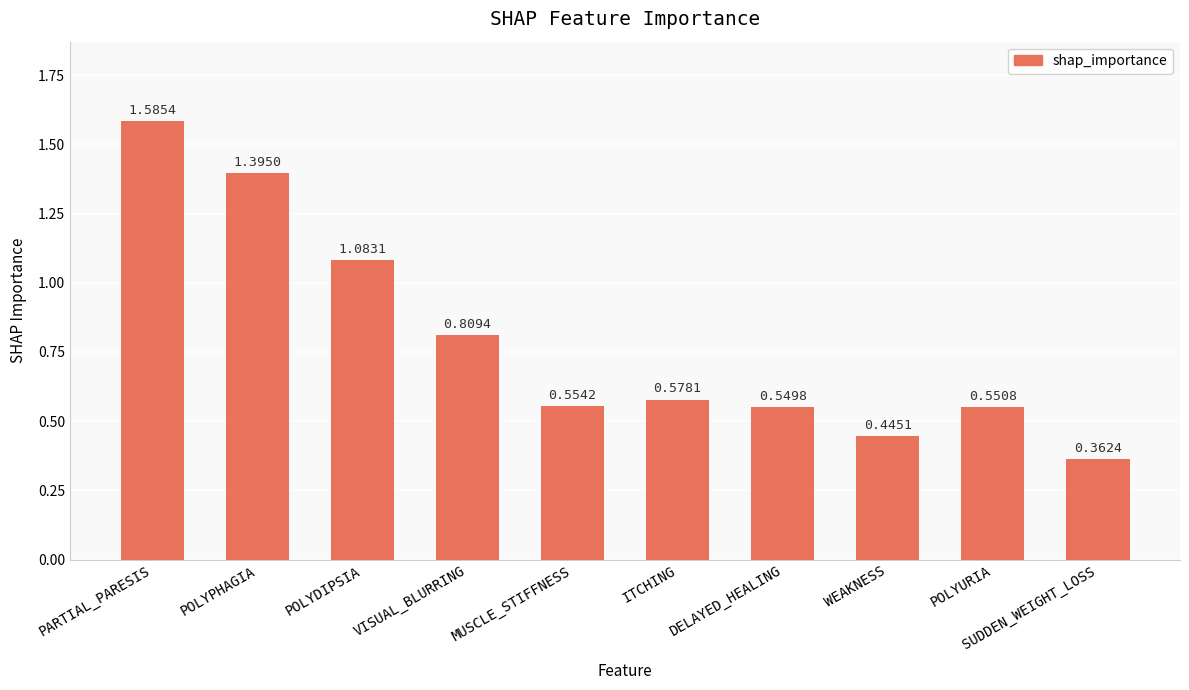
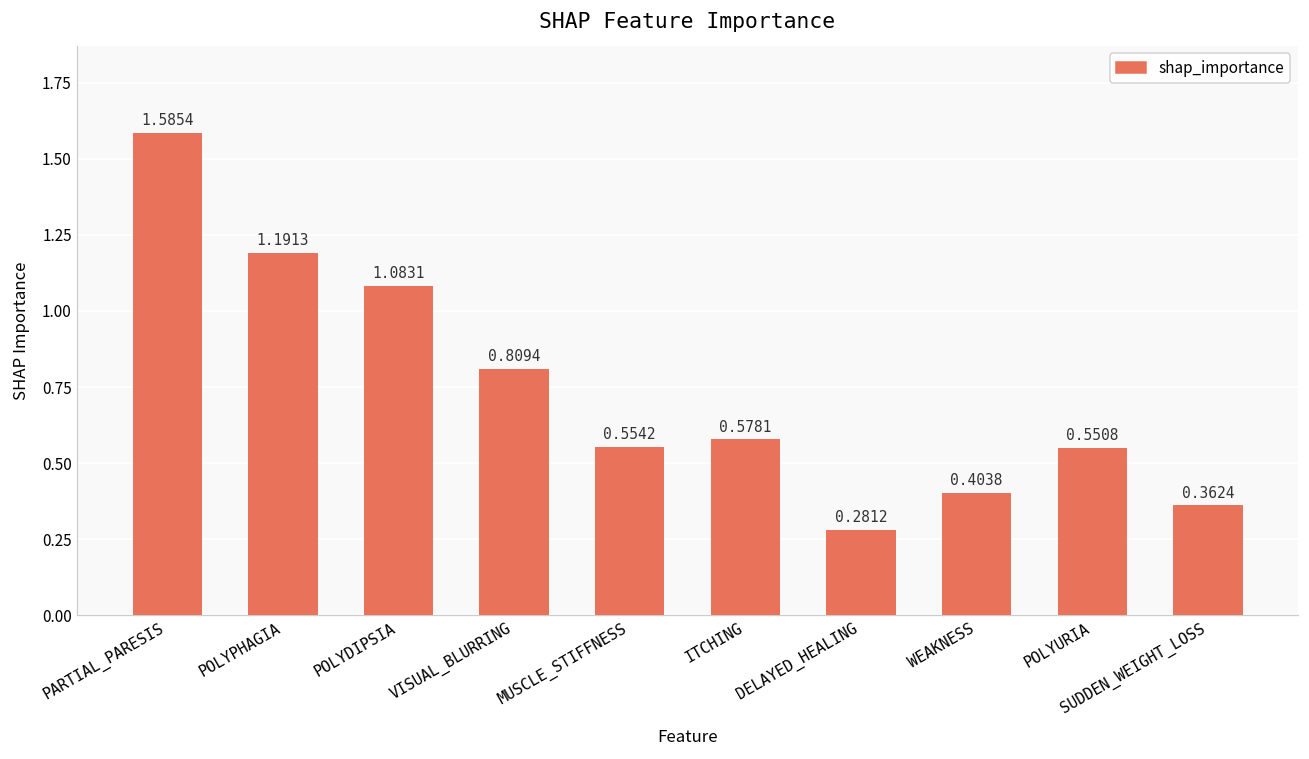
POLYPHAGIA: 1.3950 -> 1.1913
DELAYED_HEALING: 0.5498 -> 0.2812
WEAKNESS: 0.4451 -> 0.4038
